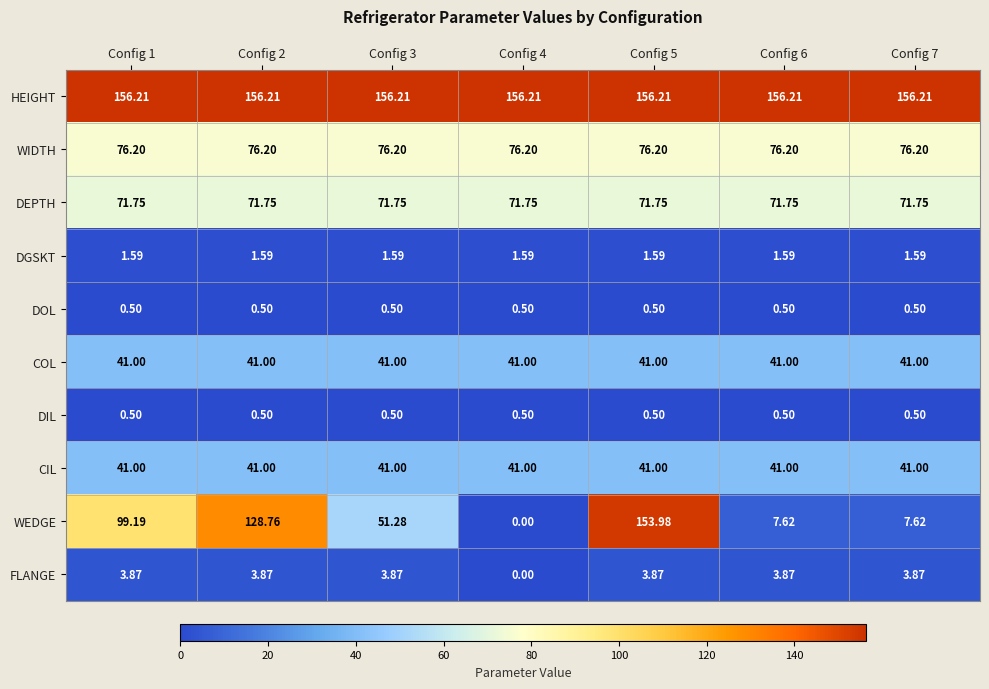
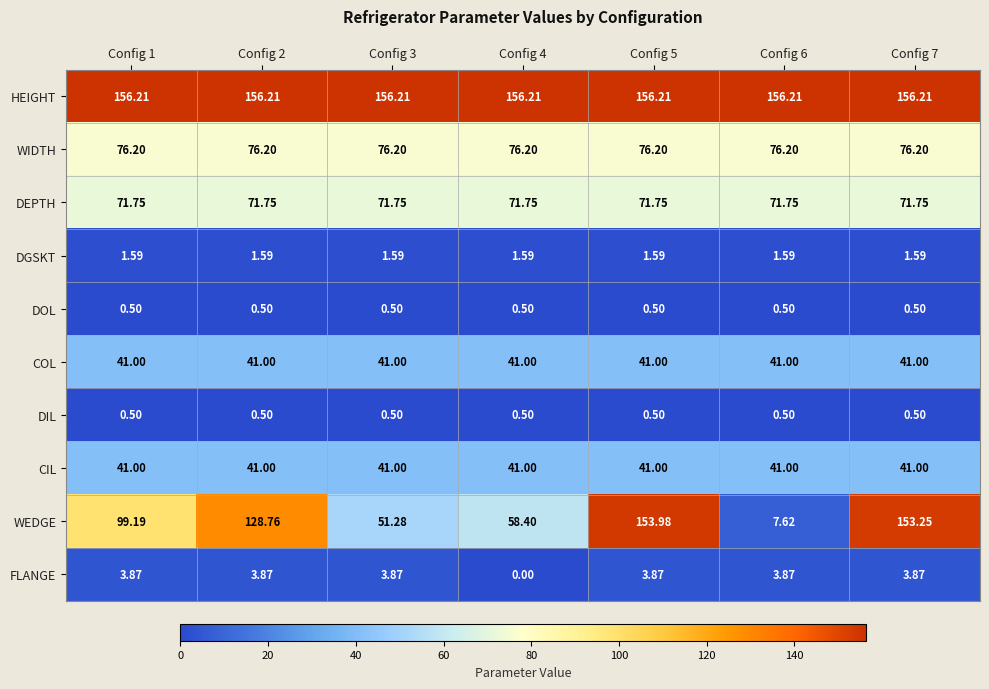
WEDGE, Config 4: 0.00 -> 58.40
WEDGE, Config 7: 7.62 -> 153.25
